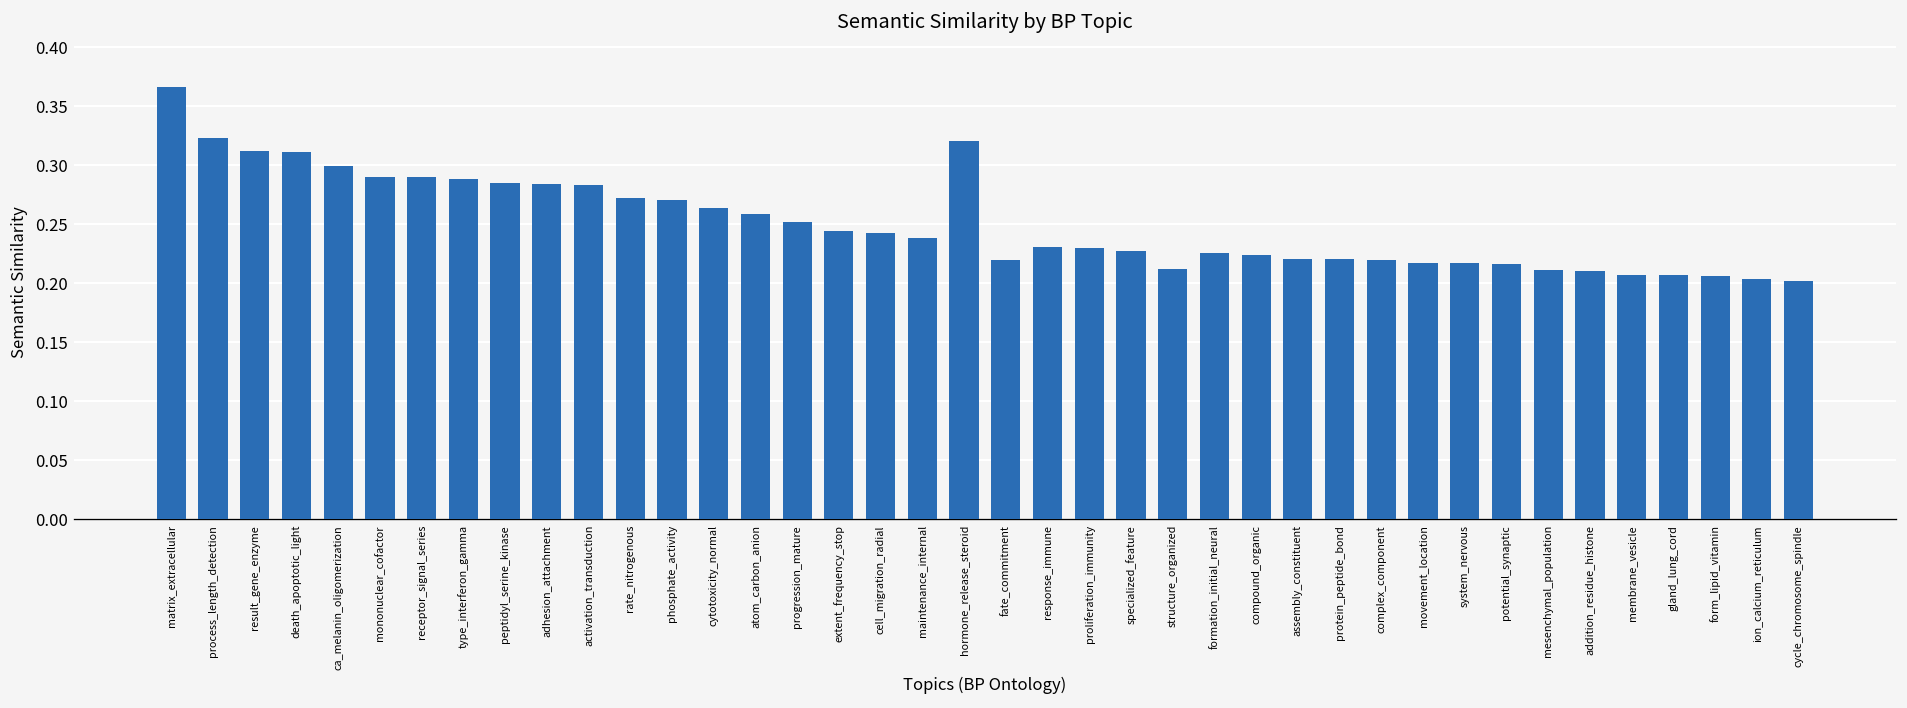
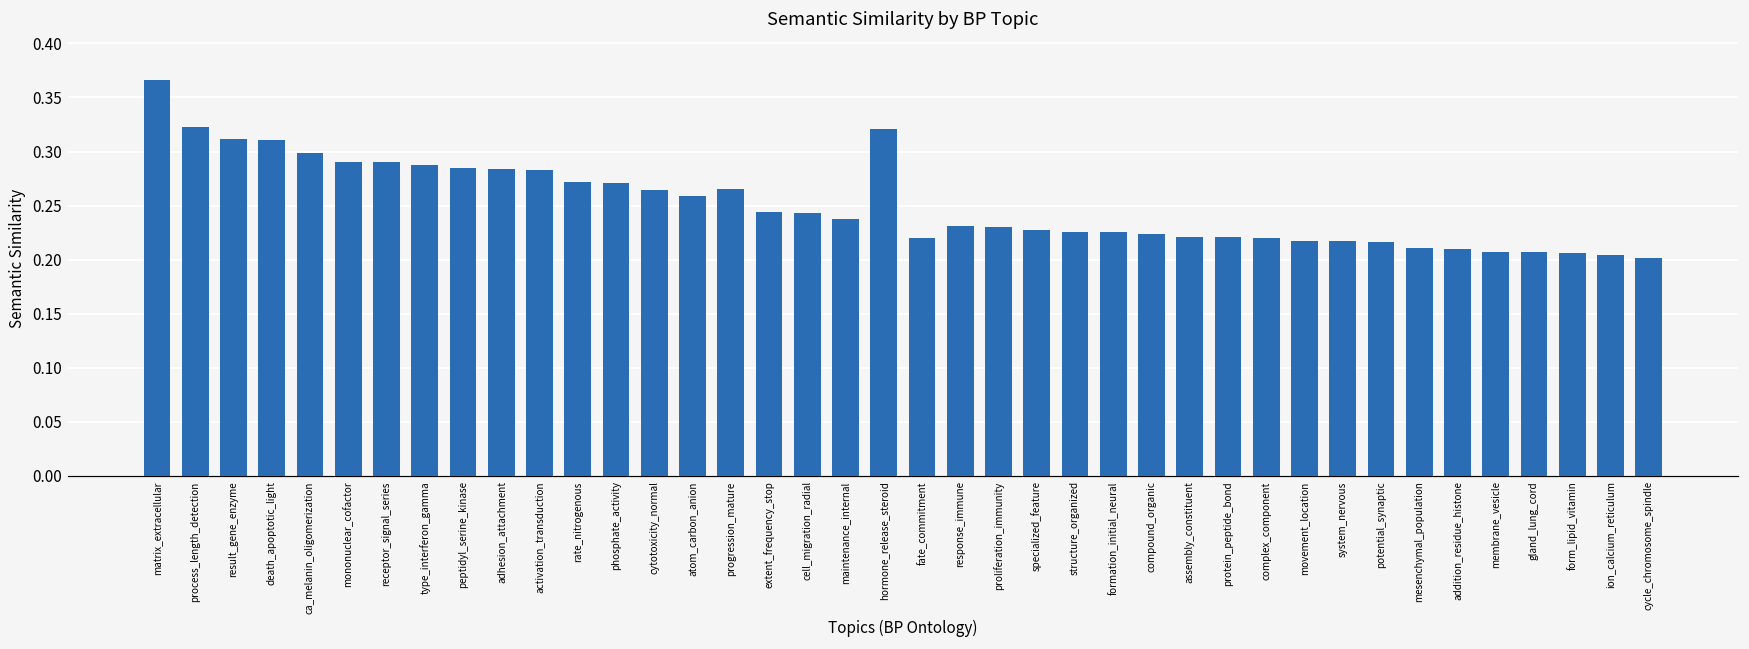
progression_mature: 0.25 -> 0.27
structure_organized: 0.21 -> 0.23
